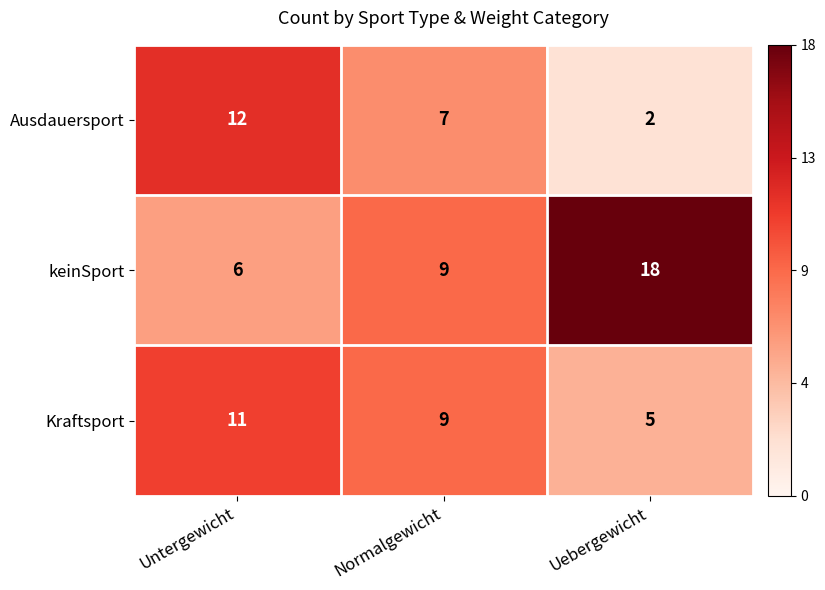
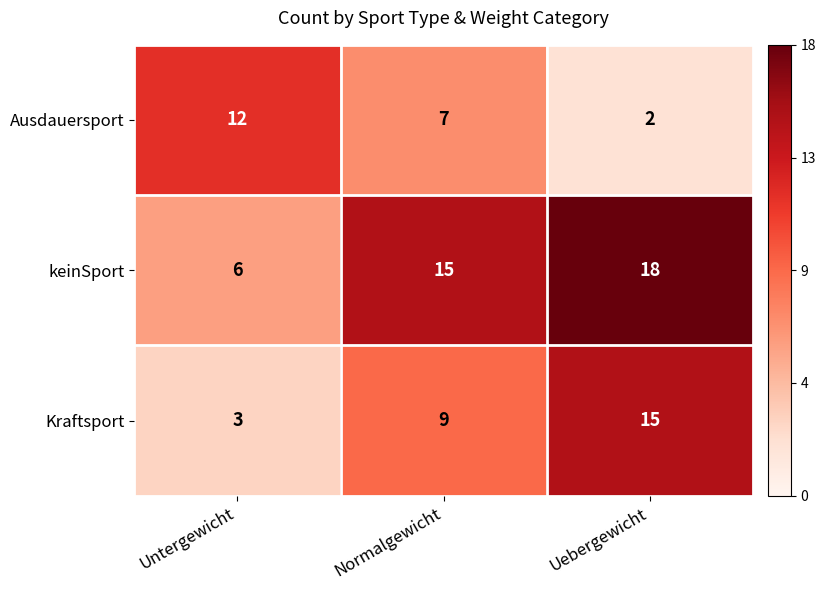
keinSport, Normalgewicht: 9 -> 15
Kraftsport, Untergewicht: 11 -> 3
Kraftsport, Uebergewicht: 5 -> 15
